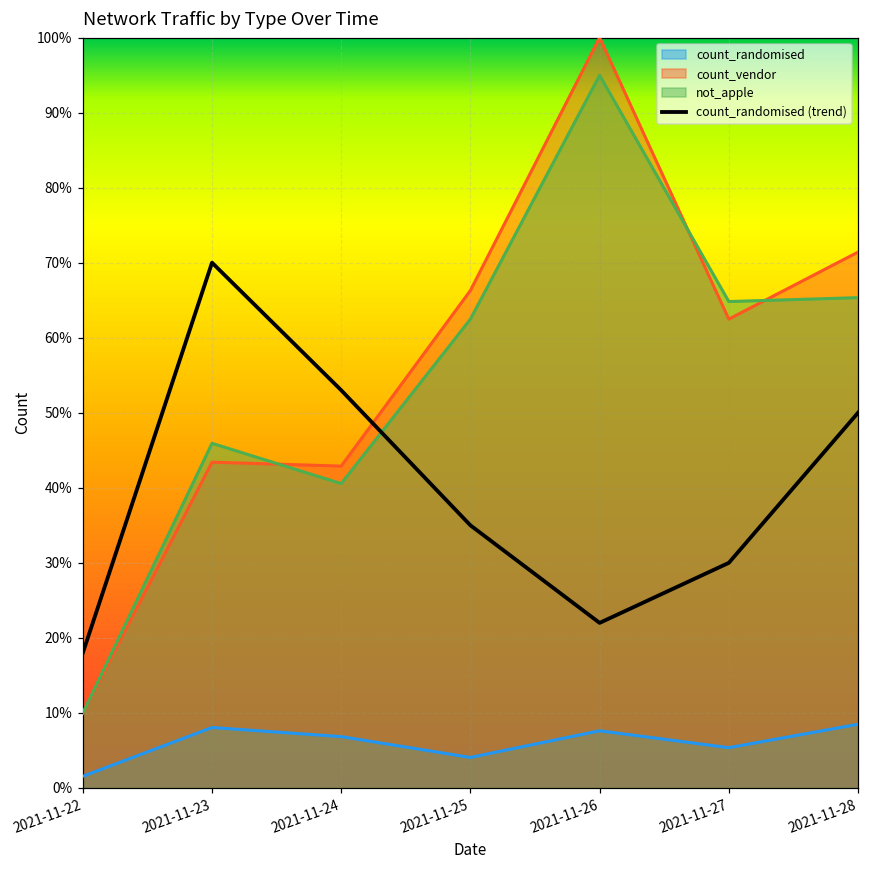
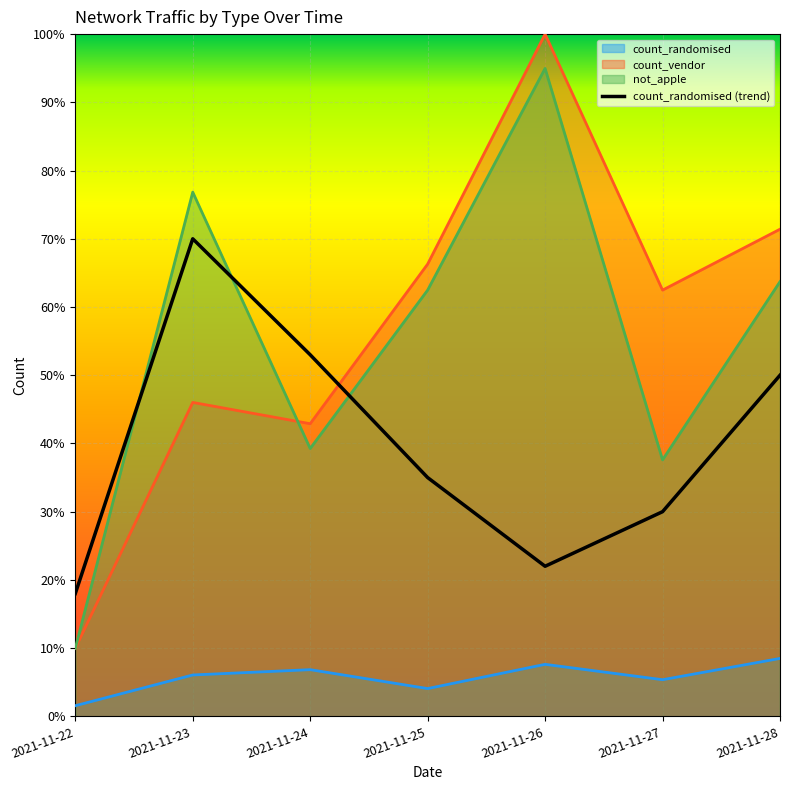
count_randomised, 2021-11-23: 8% -> 6%
count_vendor, 2021-11-23: 43% -> 46%
not_apple, 2021-11-23: 46% -> 77%
not_apple, 2021-11-24: 41% -> 39%
not_apple, 2021-11-27: 65% -> 38%
not_apple, 2021-11-28: 65% -> 64%
